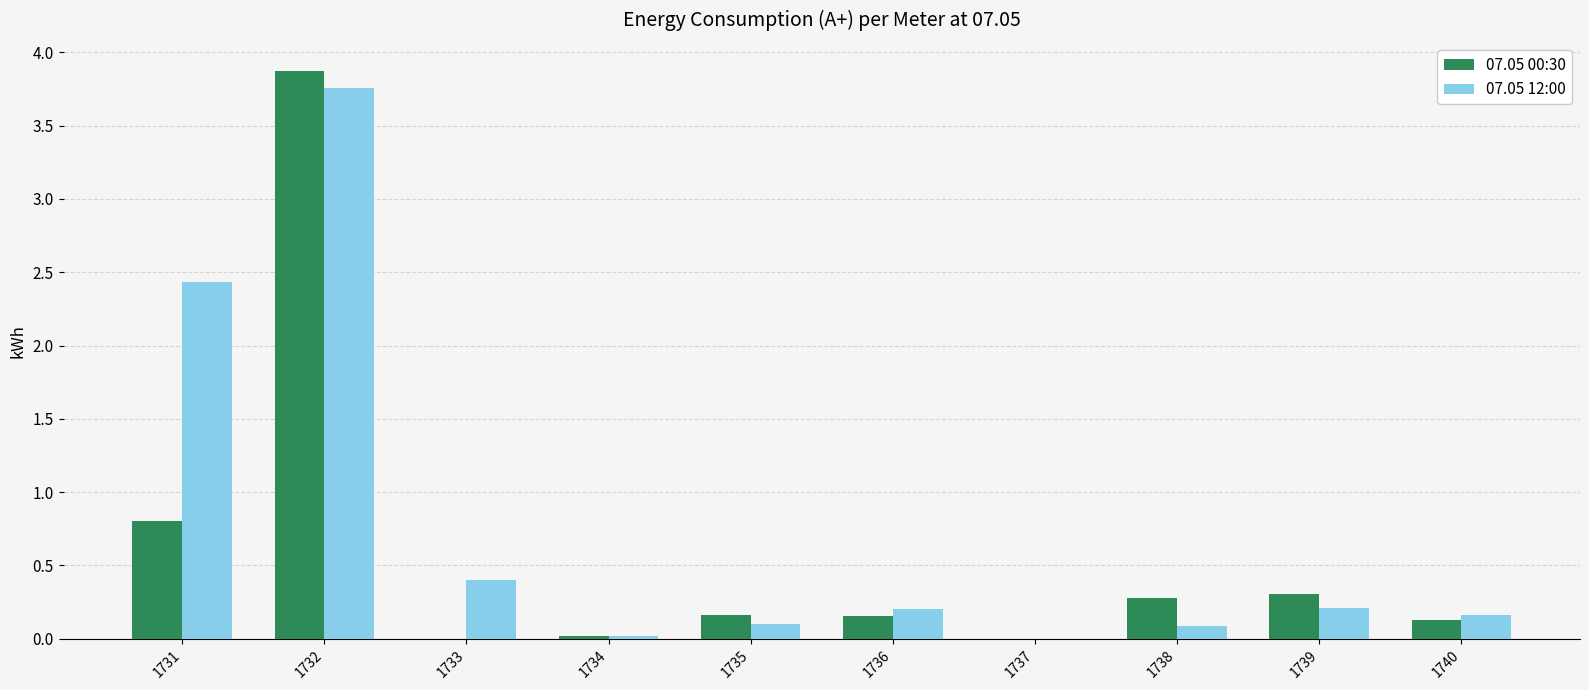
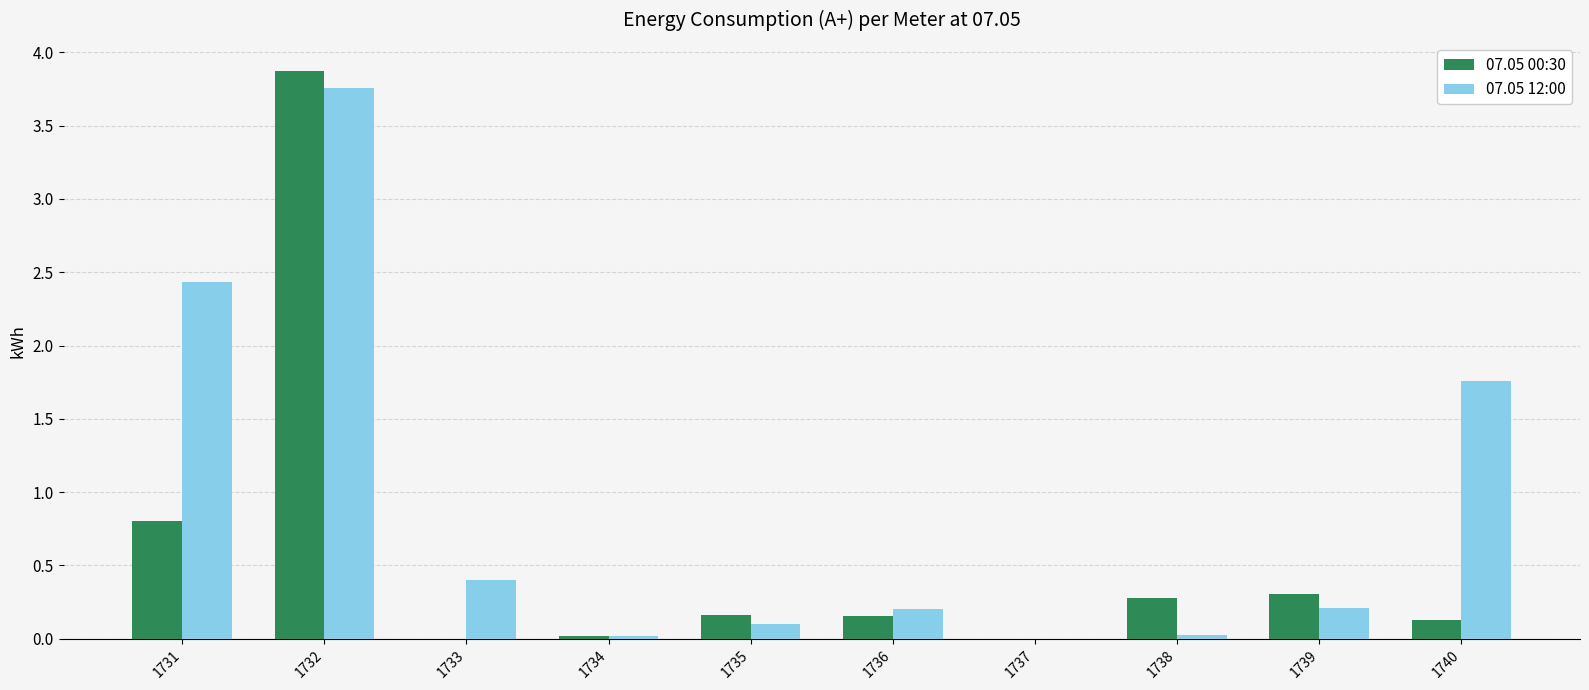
07.05 12:00, 1738: 0.08 -> 0.03
07.05 12:00, 1740: 0.16 -> 1.76
